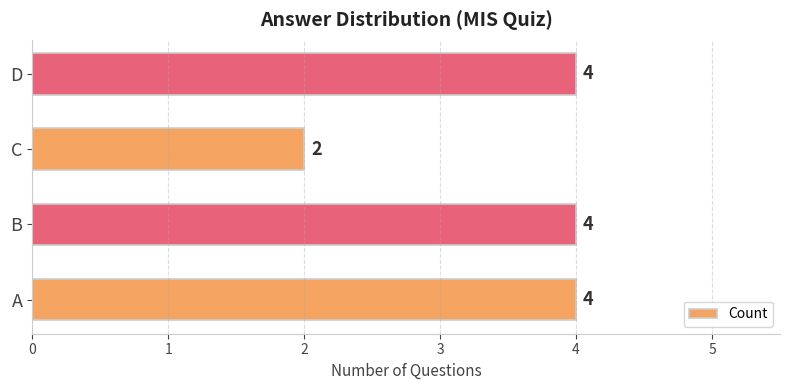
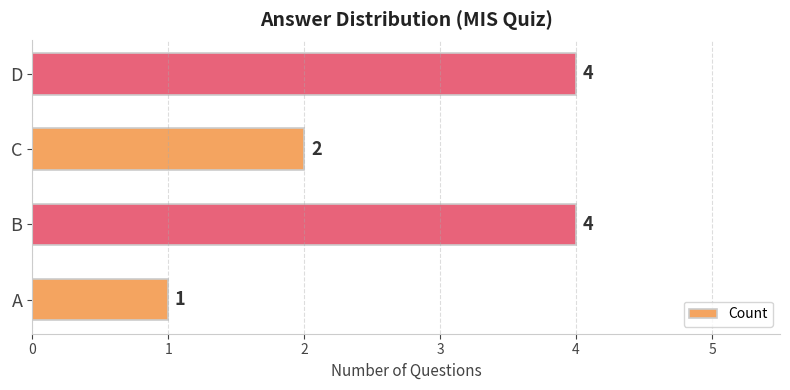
A: 4 -> 1
